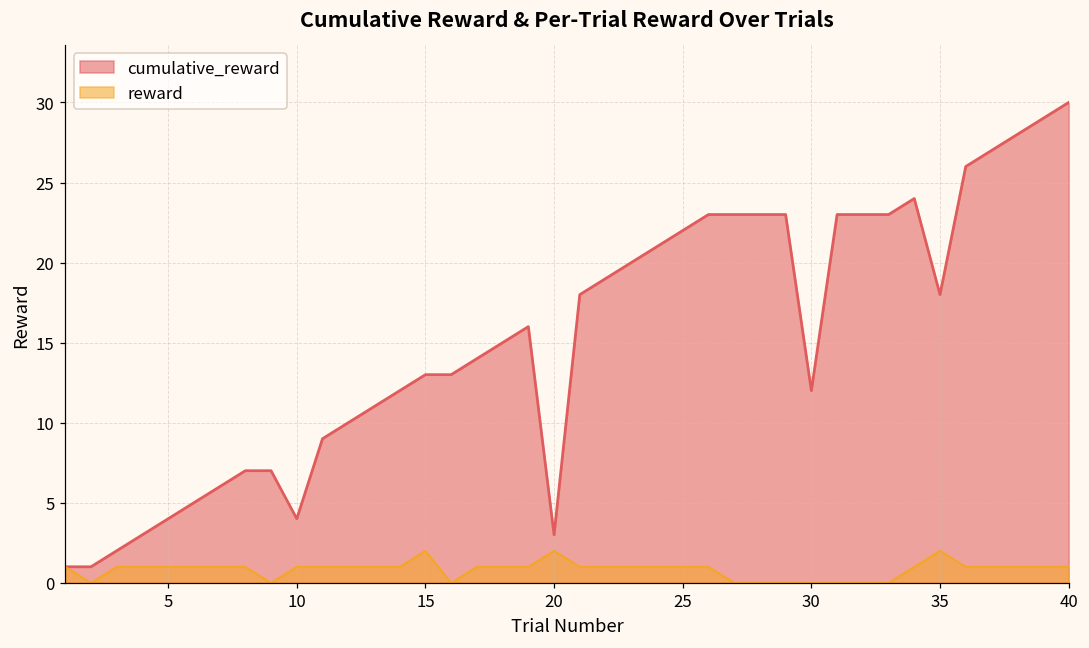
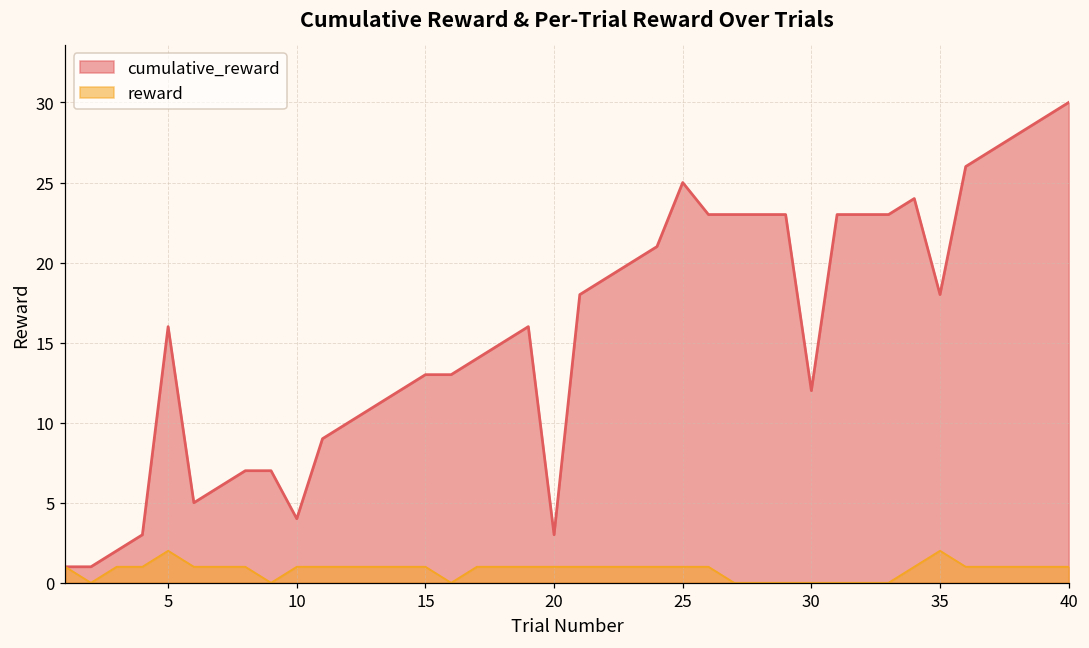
cumulative_reward, 5: 4 -> 16
reward, 5: 1 -> 2
reward, 15: 2 -> 1
reward, 20: 2 -> 1
cumulative_reward, 25: 22 -> 25
